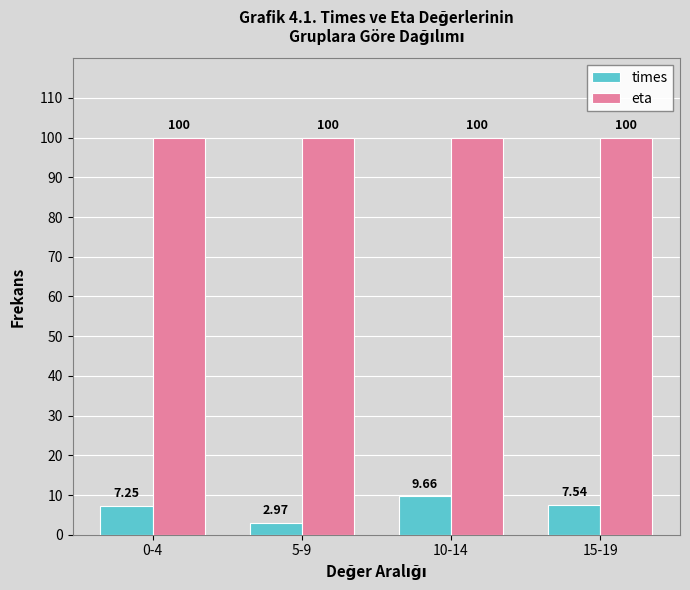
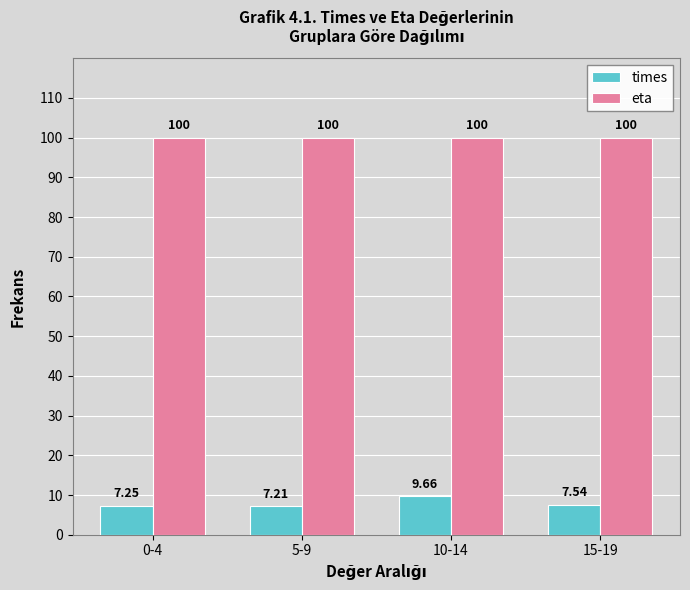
times, 5-9: 2.97 -> 7.21
